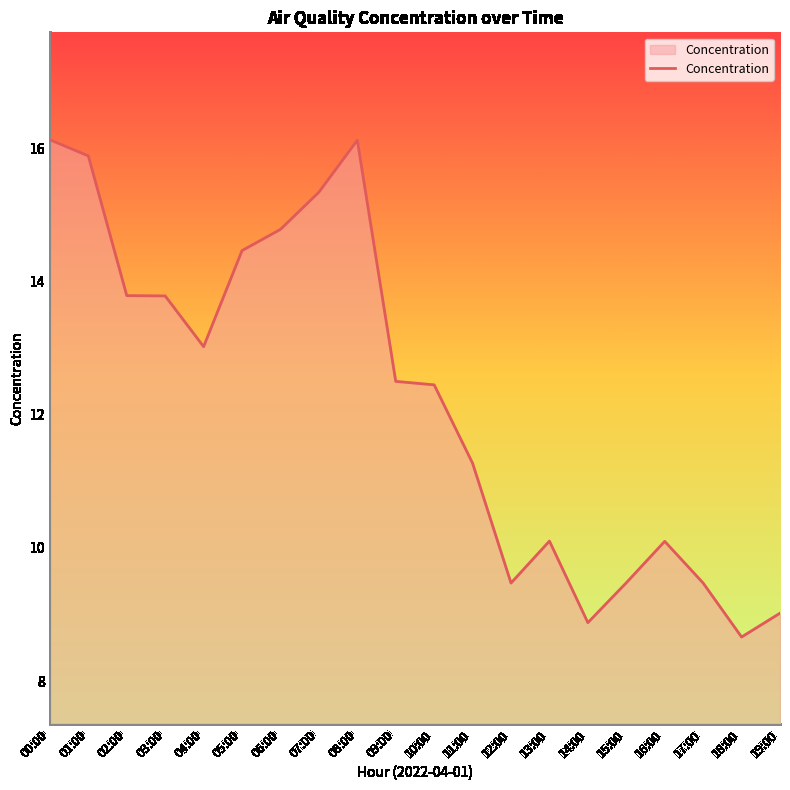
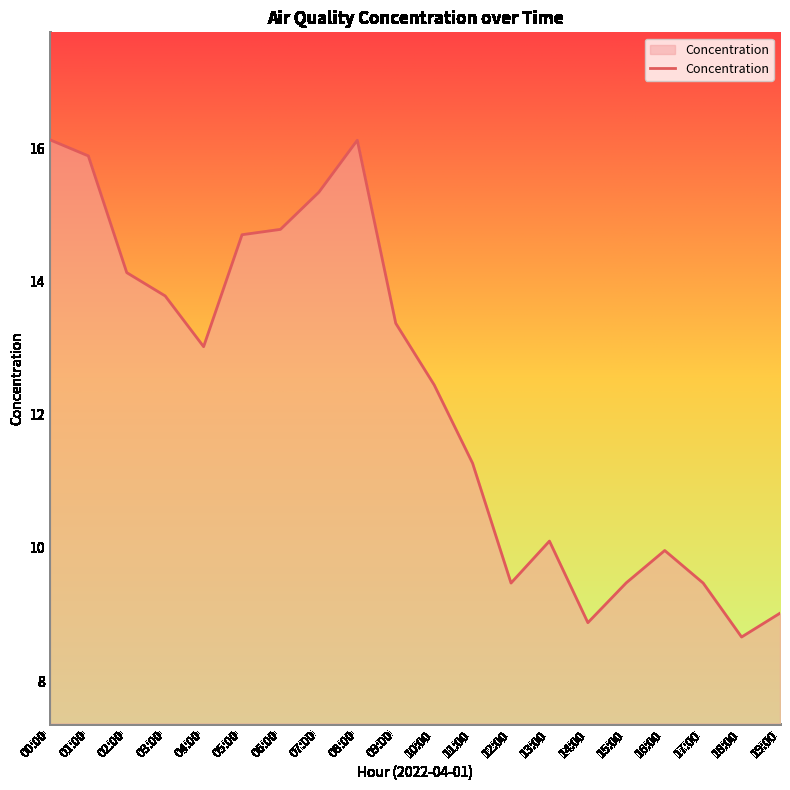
02:00: 13.8 -> 14.1
05:00: 14.5 -> 14.7
09:00: 12.5 -> 13.4
16:00: 10.1 -> 10.0
